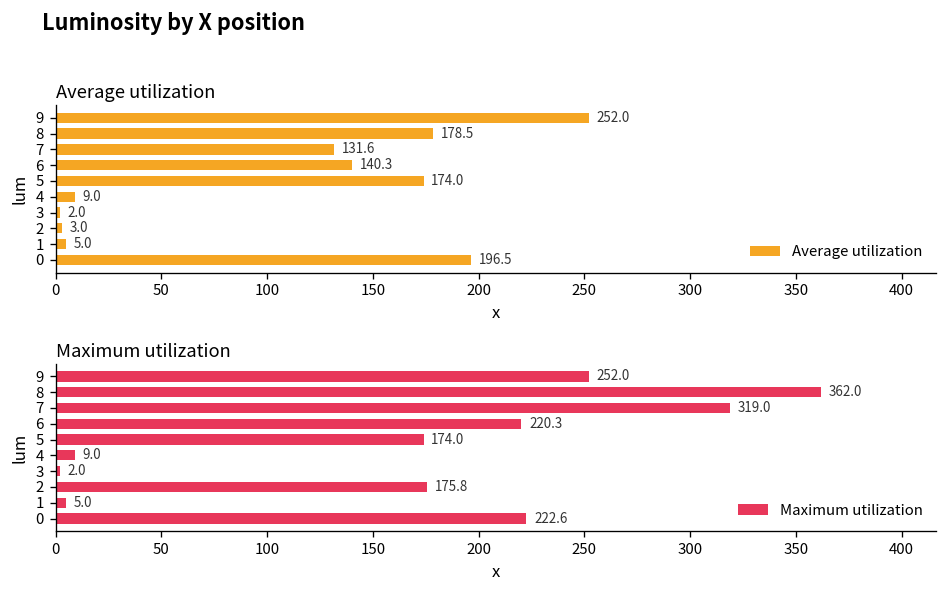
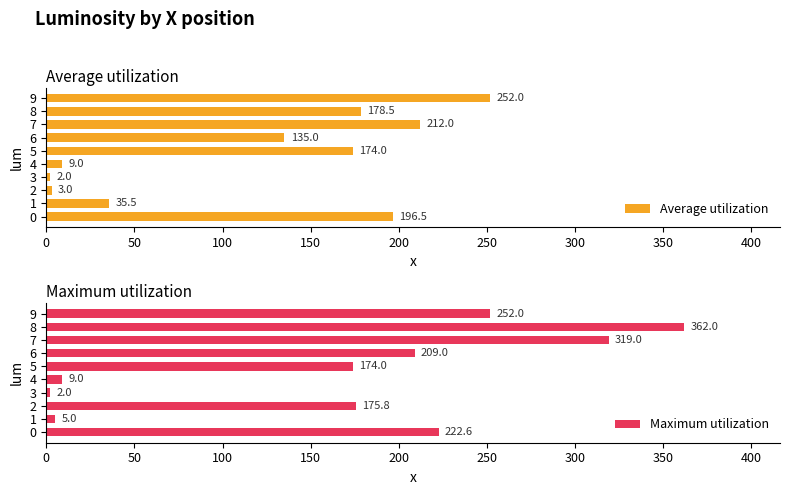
Average utilization, 7: 131.6 -> 212.0
Average utilization, 6: 140.3 -> 135.0
Average utilization, 1: 5.0 -> 35.5
Maximum utilization, 6: 220.3 -> 209.0
